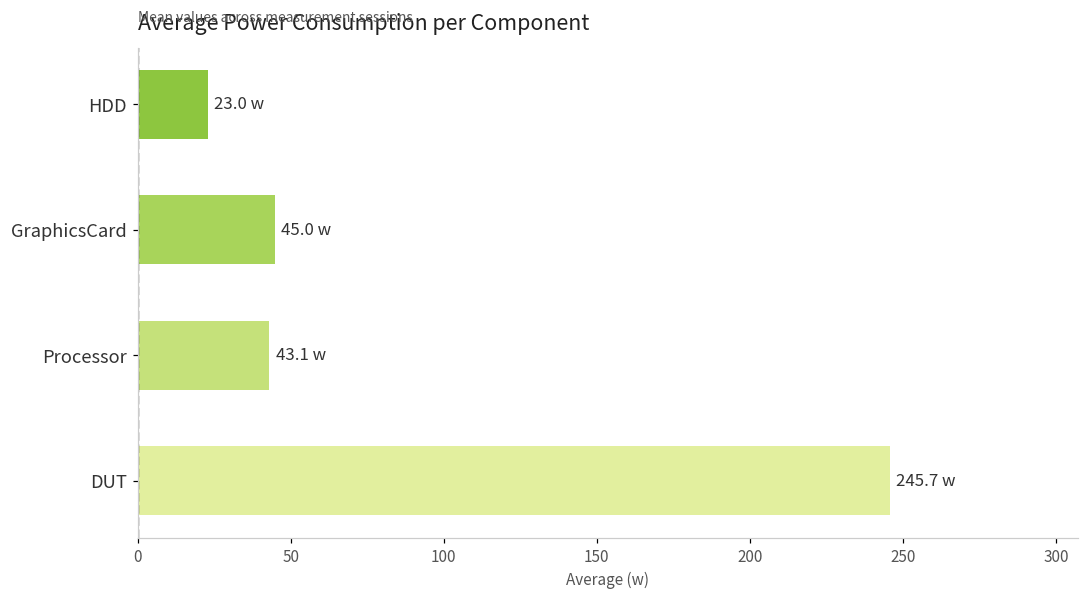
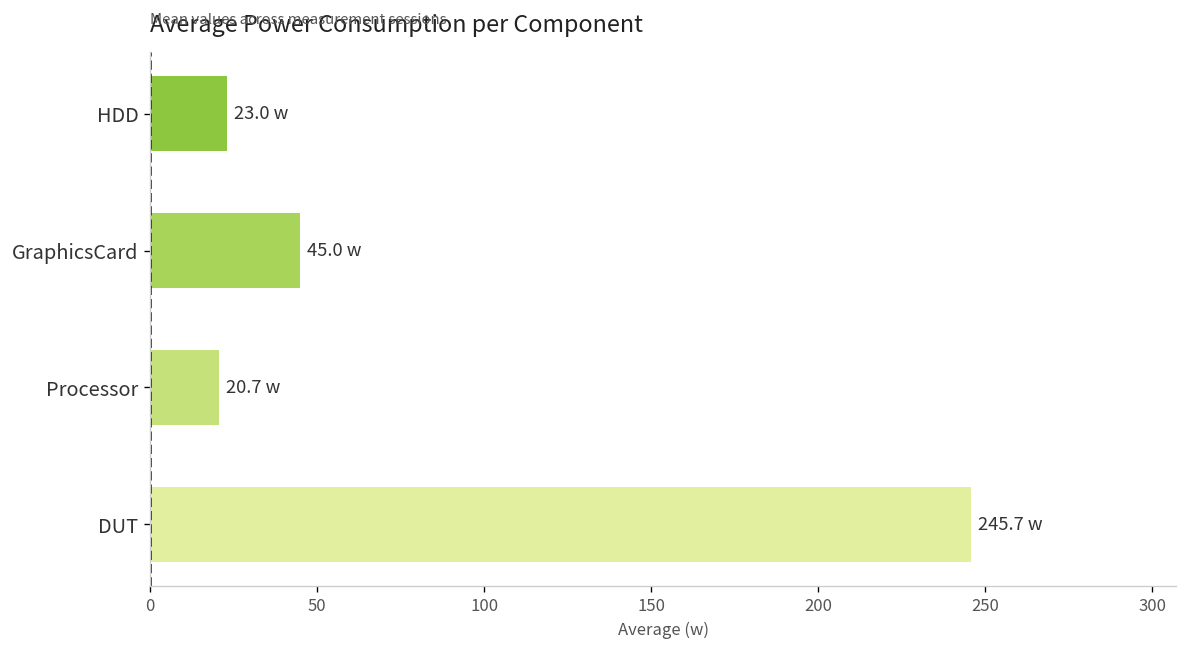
Processor: 43.1 -> 20.7
